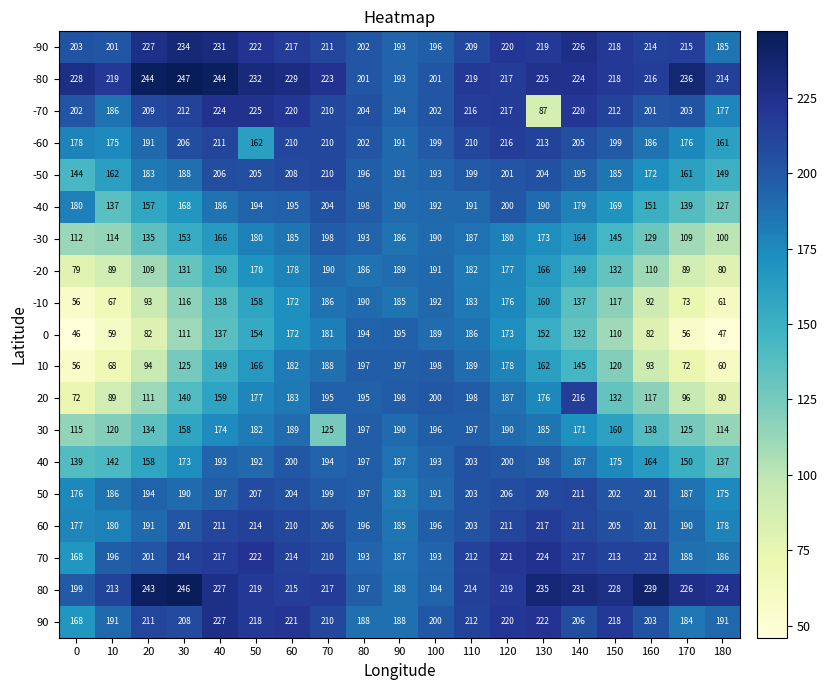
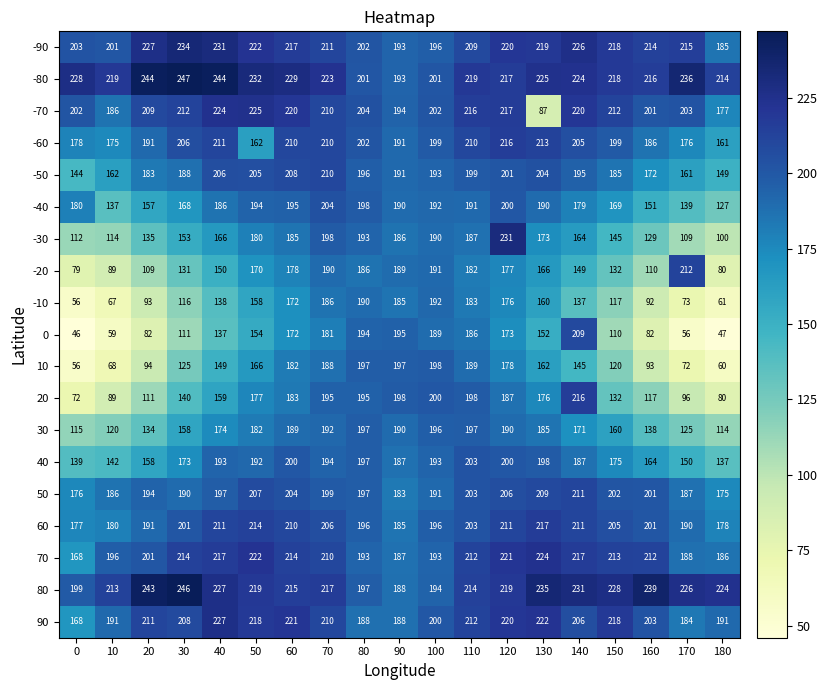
-30, 120: 180 -> 231
-20, 170: 89 -> 212
0, 140: 132 -> 209
30, 70: 125 -> 192
